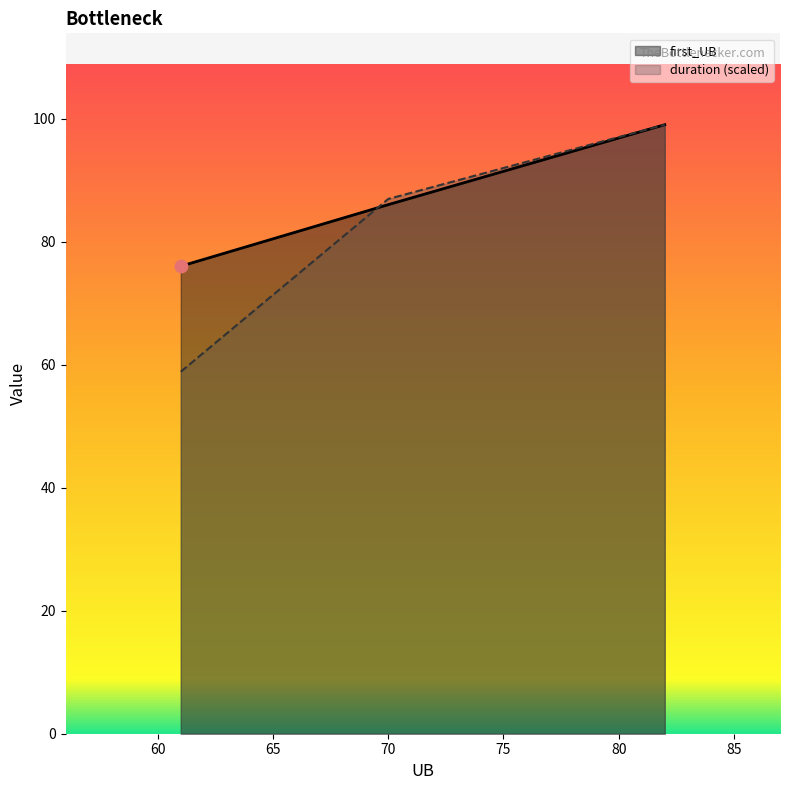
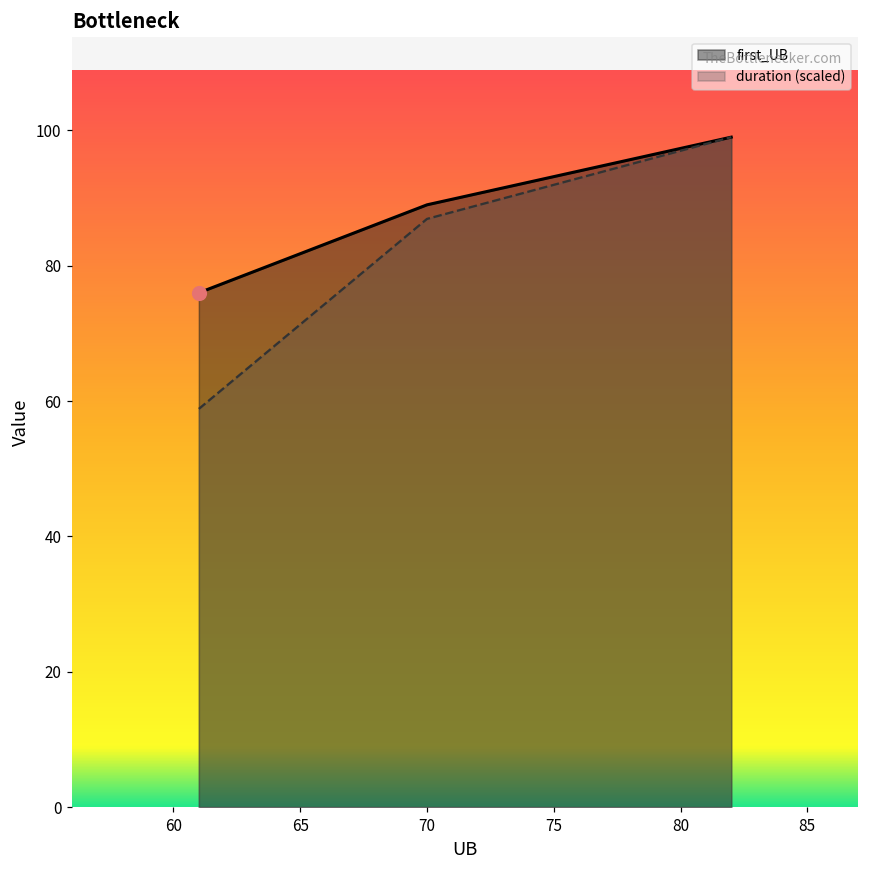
first_UB, 70: 86 -> 89
